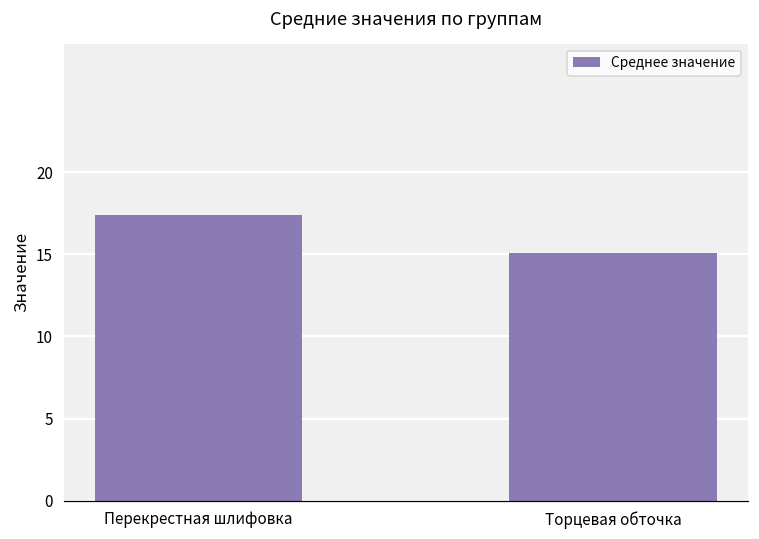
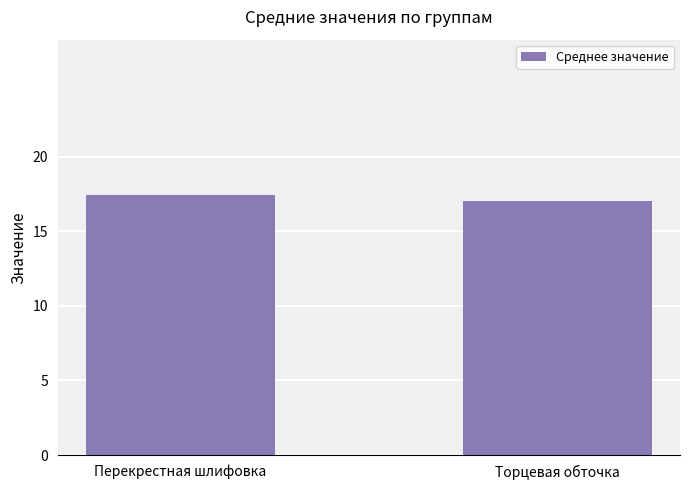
Торцевая обточка: 15.1 -> 17.0
